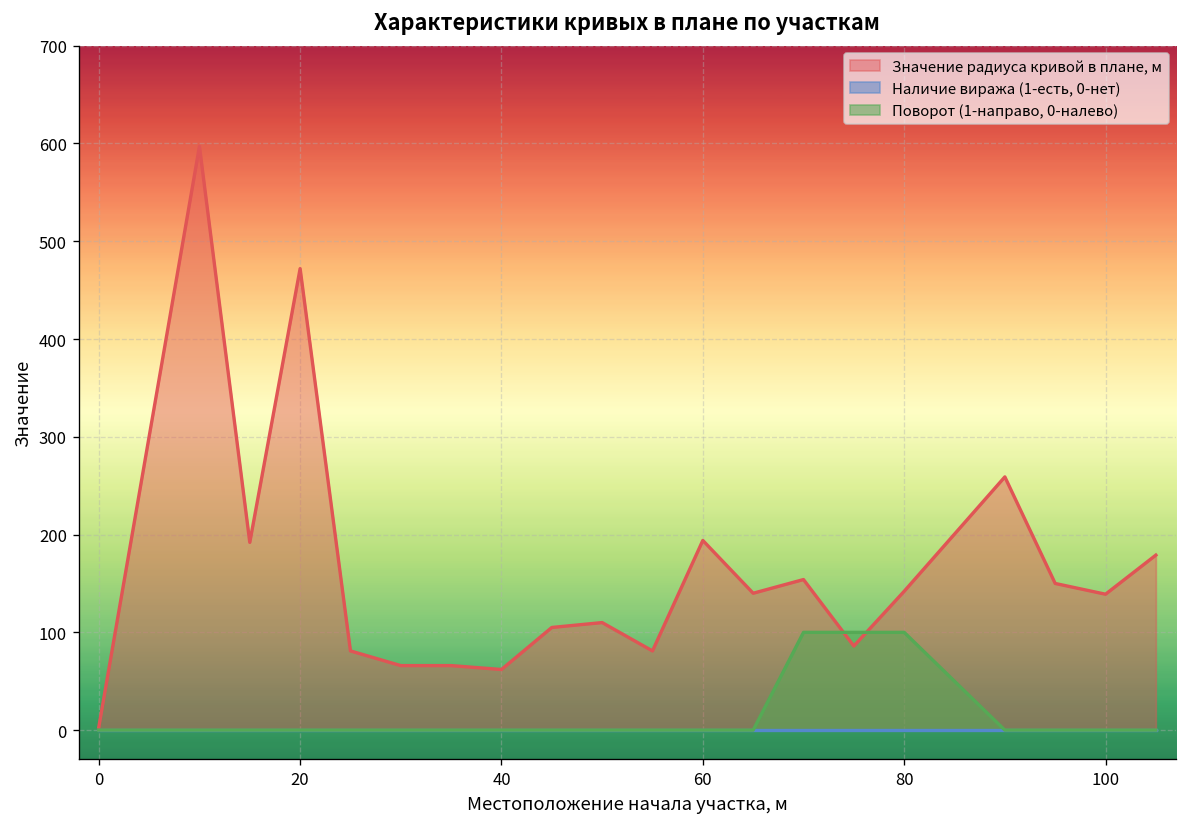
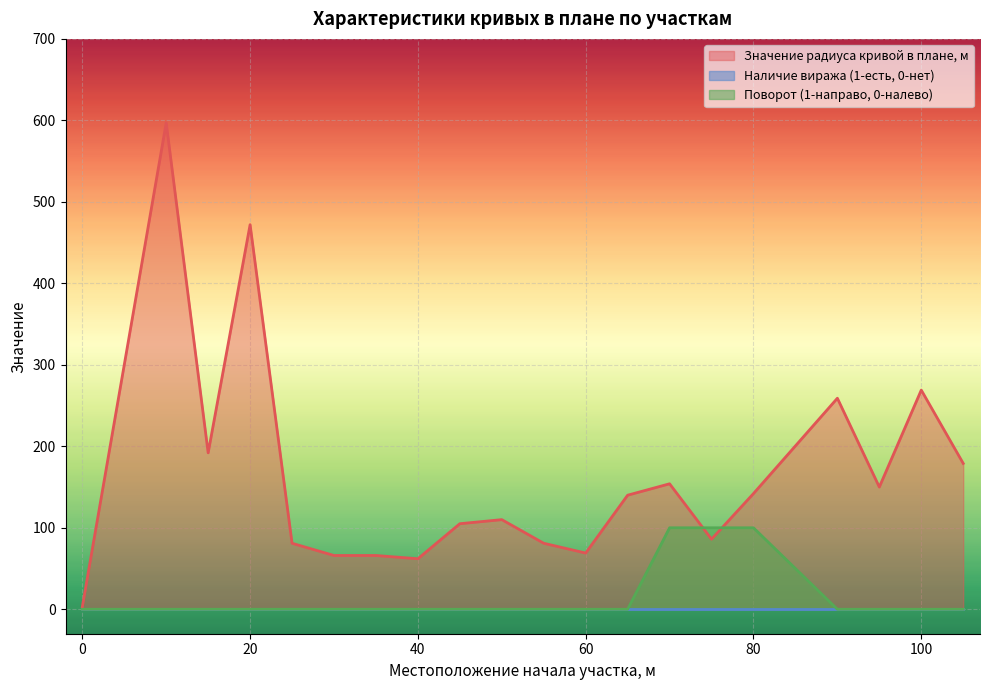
Значение радиуса кривой в плане, м, 60: 190 -> 70
Значение радиуса кривой в плане, м, 100: 140 -> 270
